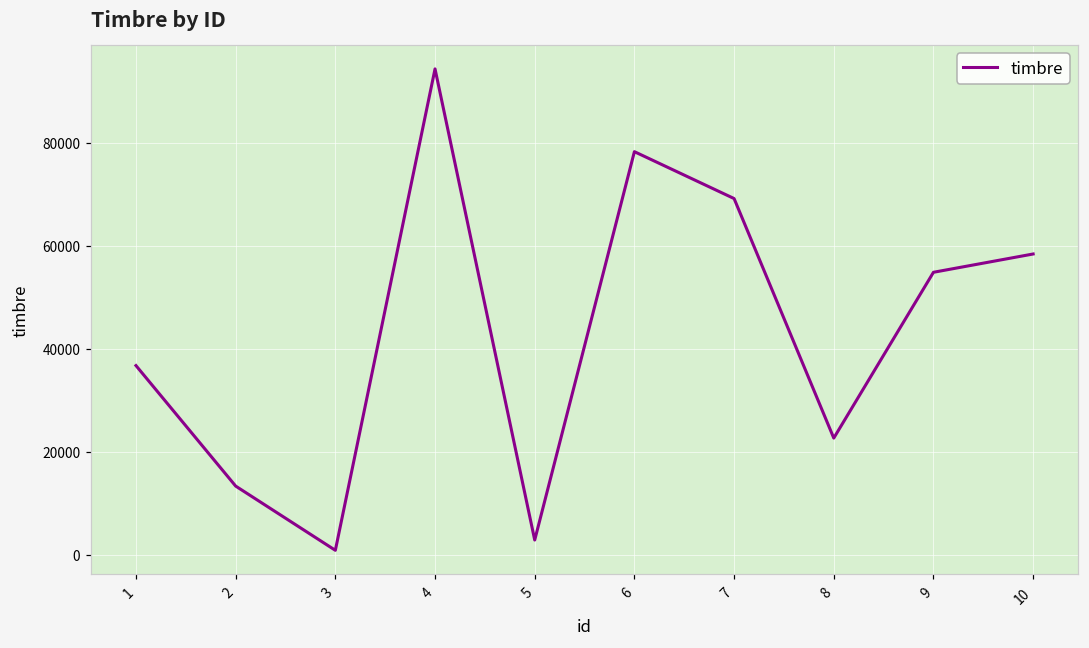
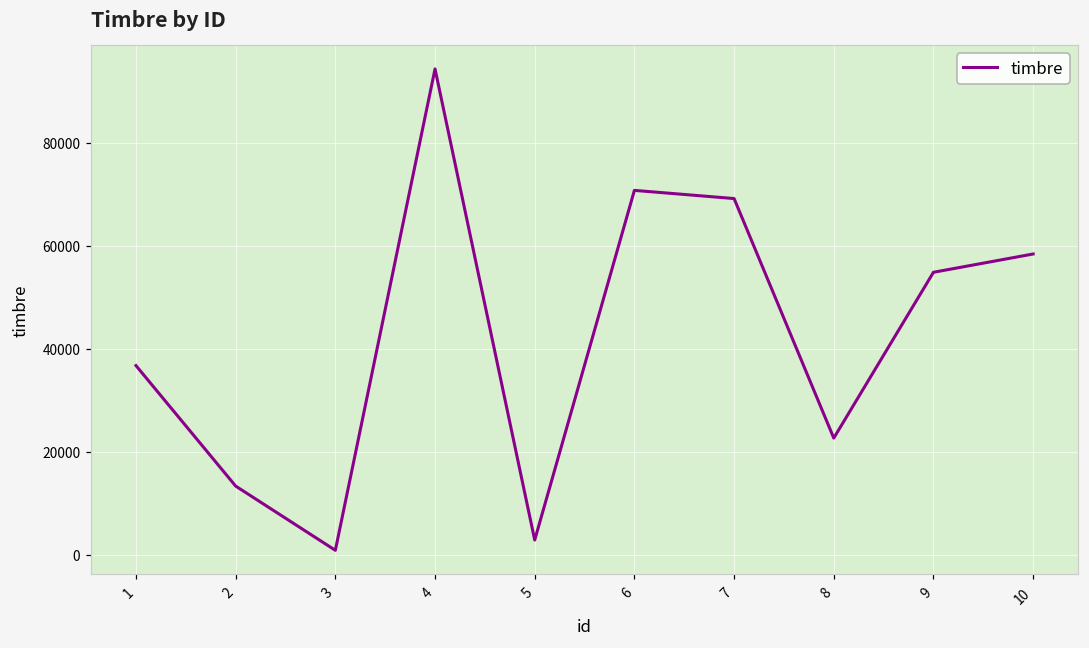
6: 78000 -> 71000
